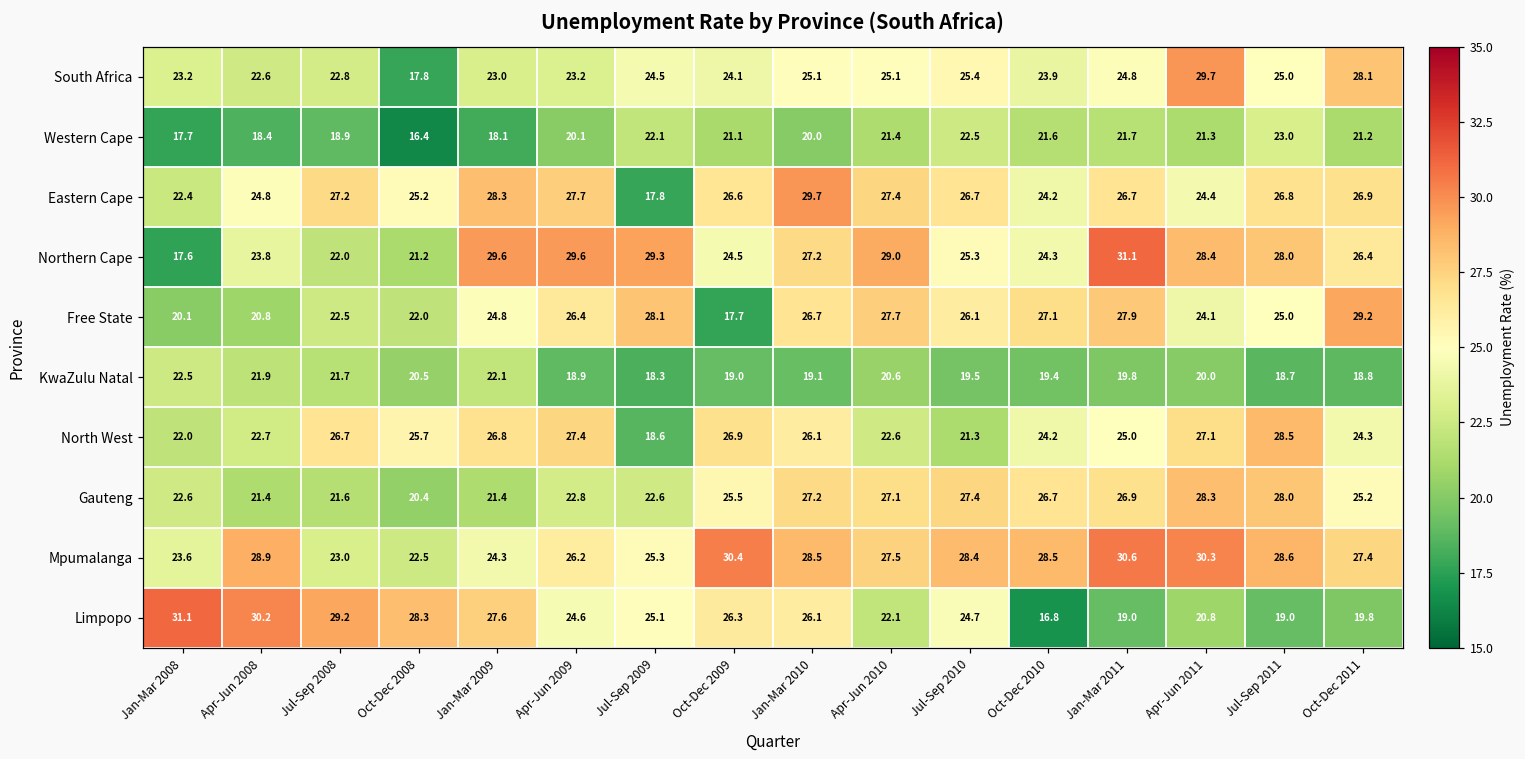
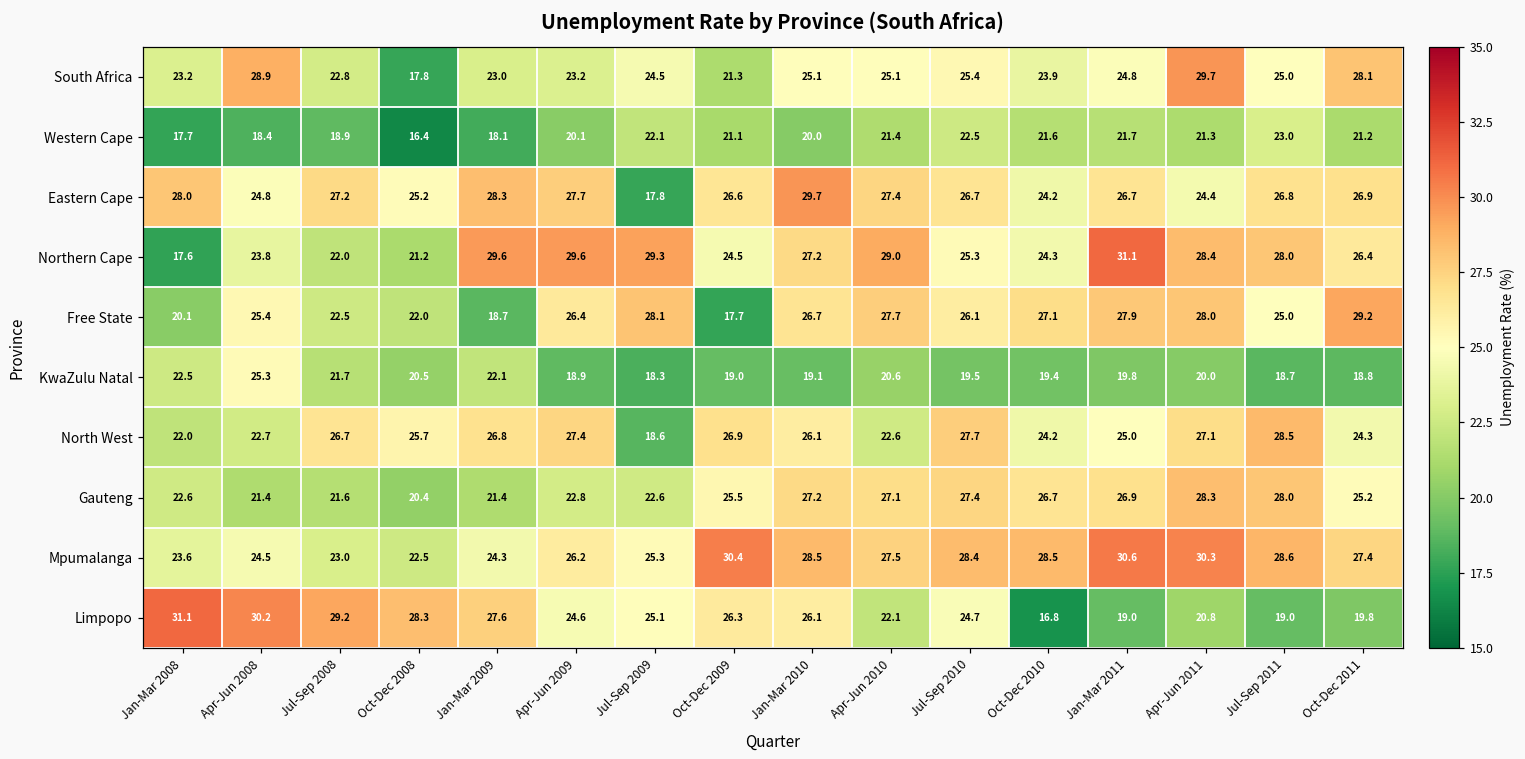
South Africa, Apr-Jun 2008: 22.6 -> 28.9
South Africa, Oct-Dec 2009: 24.1 -> 21.3
Eastern Cape, Jan-Mar 2008: 22.4 -> 28.0
Free State, Apr-Jun 2008: 20.8 -> 25.4
Free State, Jan-Mar 2009: 24.8 -> 18.7
Free State, Apr-Jun 2011: 24.1 -> 28.0
KwaZulu Natal, Apr-Jun 2008: 21.9 -> 25.3
North West, Jul-Sep 2010: 21.3 -> 27.7
Mpumalanga, Apr-Jun 2008: 28.9 -> 24.5
